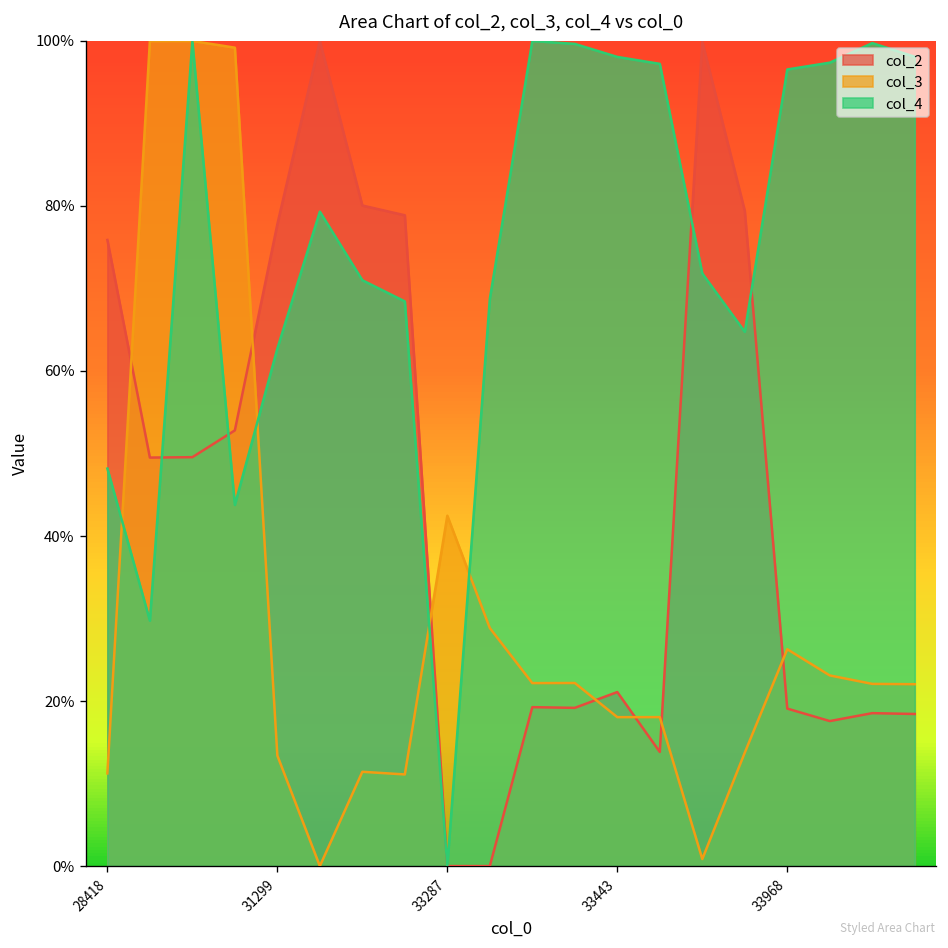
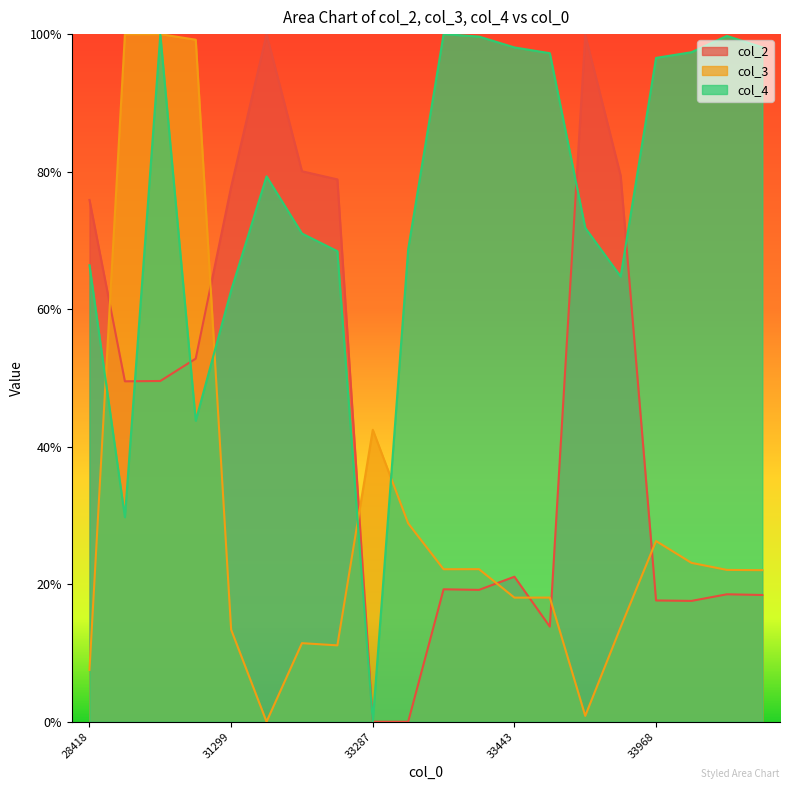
col_3, 28418: 11% -> 8%
col_4, 28418: 48% -> 66%
col_2, 33968: 19% -> 18%
